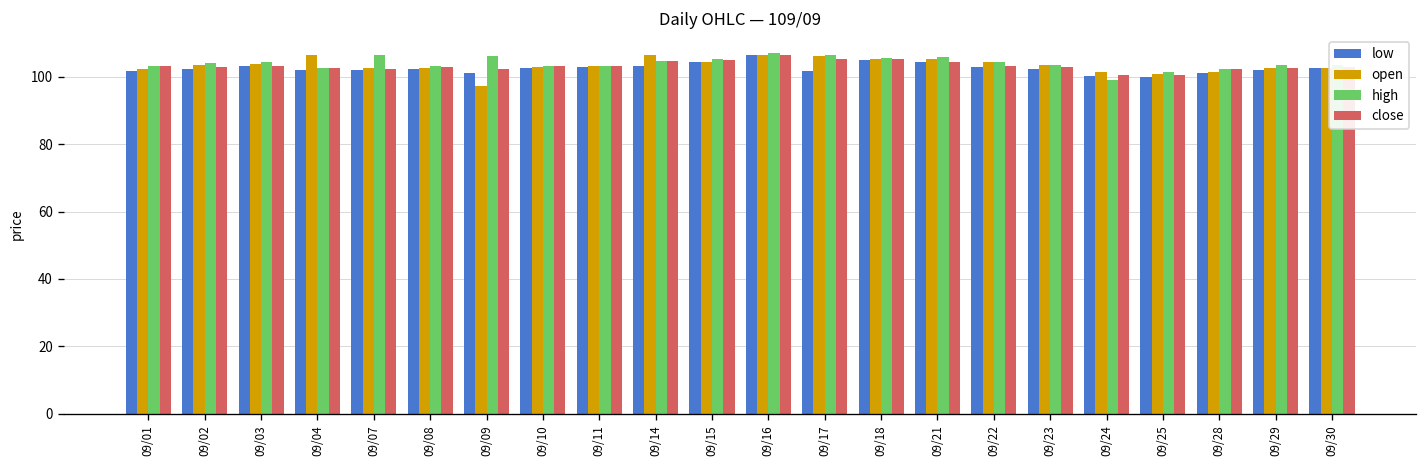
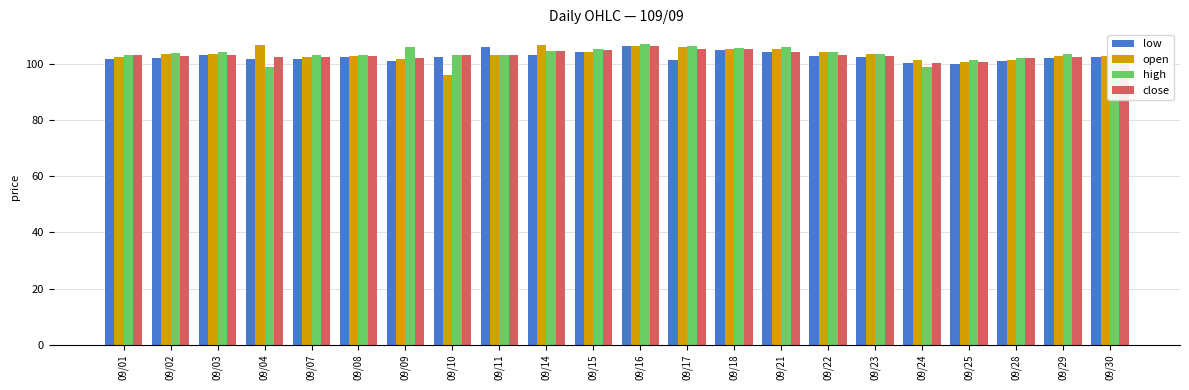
high, 09/04: 103 -> 99
high, 09/07: 107 -> 103
open, 09/09: 97 -> 102
open, 09/10: 103 -> 96
low, 09/11: 103 -> 106
